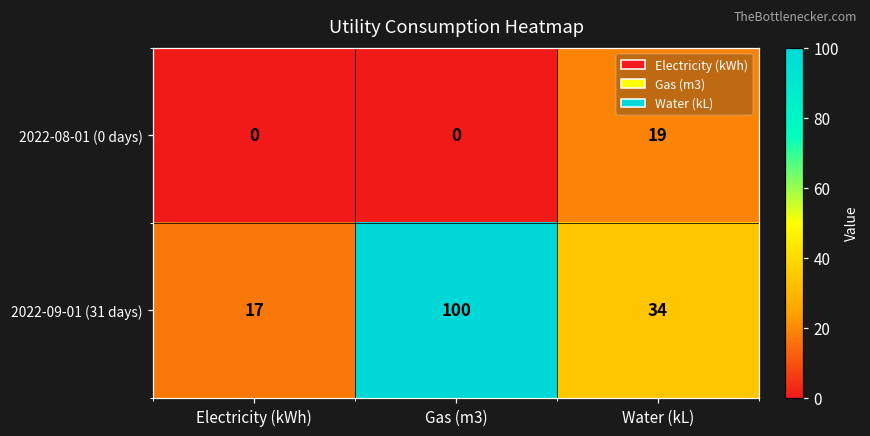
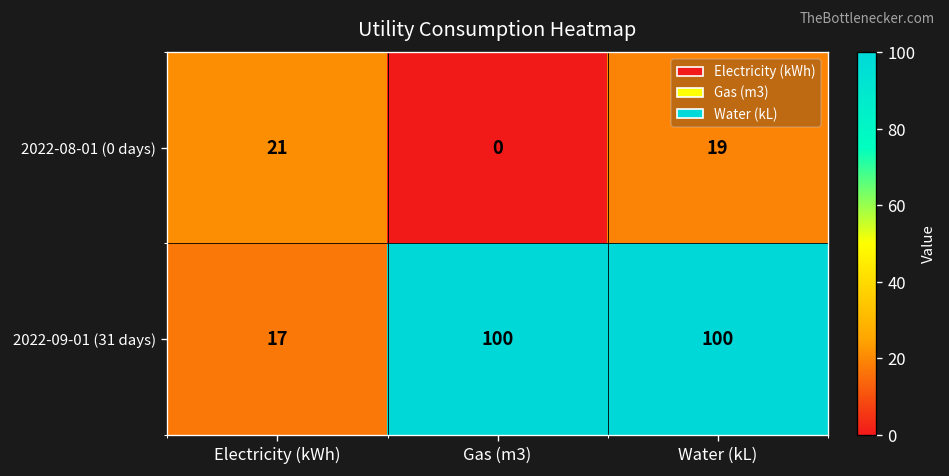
2022-08-01 (0 days), Electricity (kWh): 0 -> 21
2022-09-01 (31 days), Water (kL): 34 -> 100
